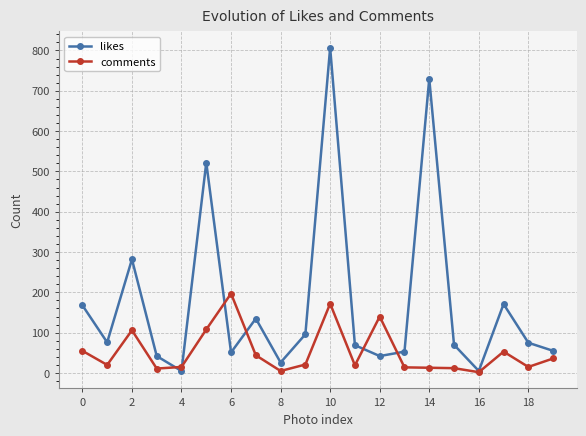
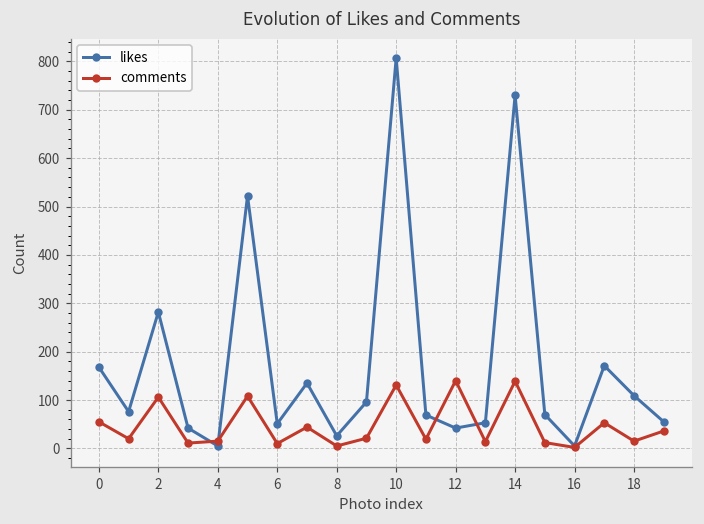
comments, 6: 200 -> 10
comments, 10: 170 -> 130
comments, 14: 10 -> 140
likes, 18: 80 -> 110
